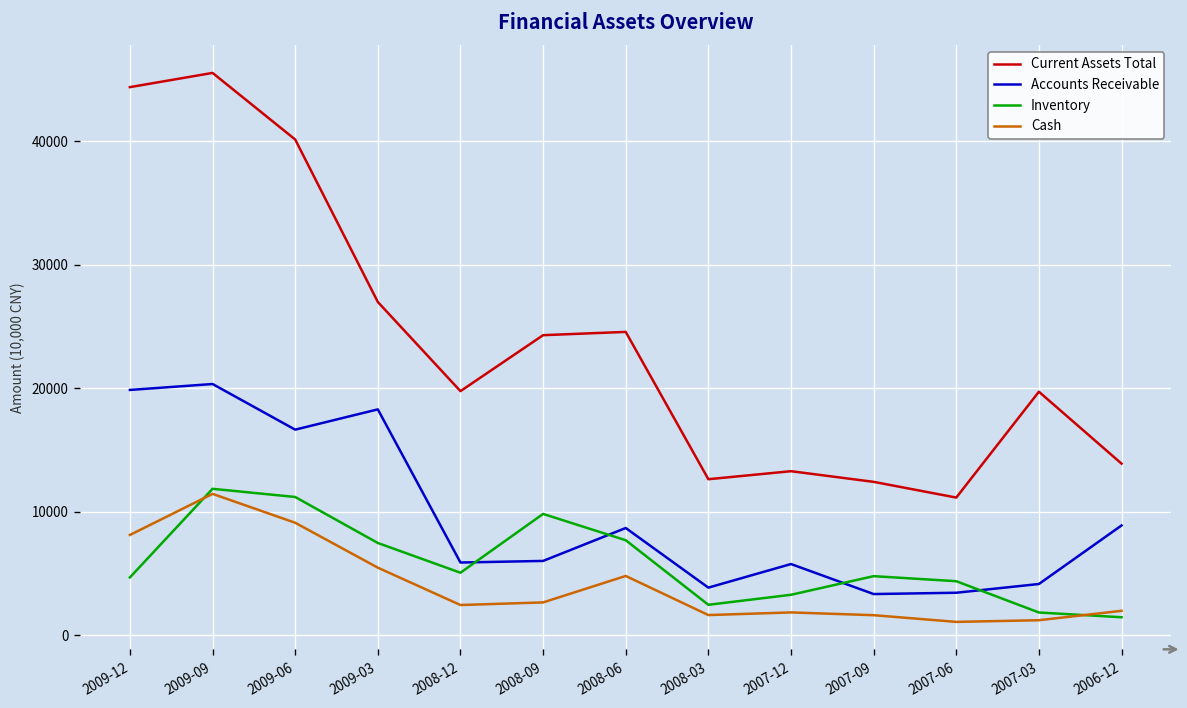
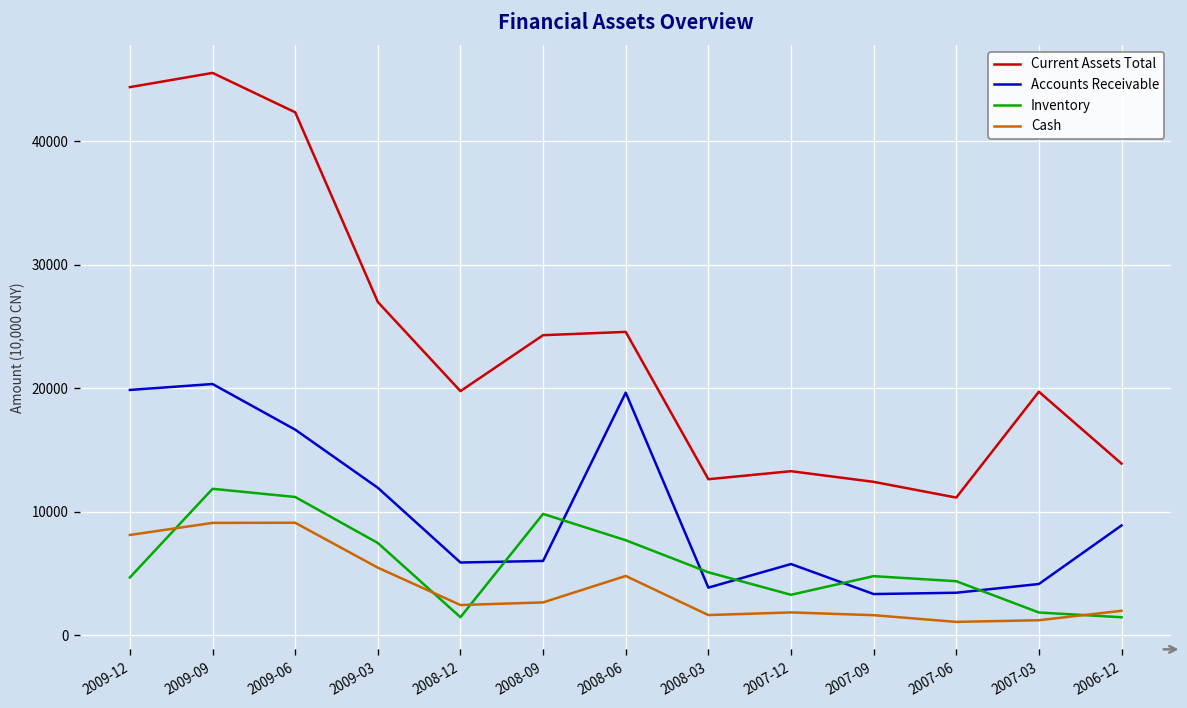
Cash, 2009-09: 11400 -> 9100
Current Assets Total, 2009-06: 40100 -> 42300
Accounts Receivable, 2009-03: 18300 -> 11900
Inventory, 2008-12: 5000 -> 1400
Accounts Receivable, 2008-06: 8700 -> 19600
Inventory, 2008-03: 2400 -> 5100
